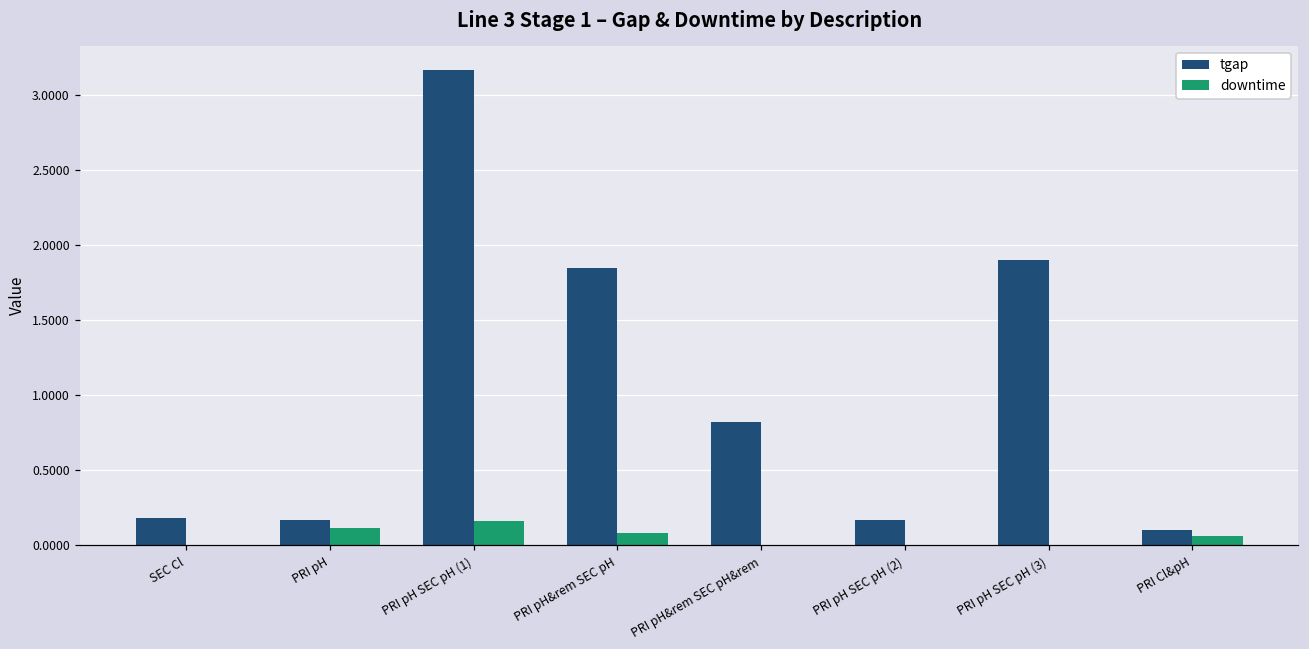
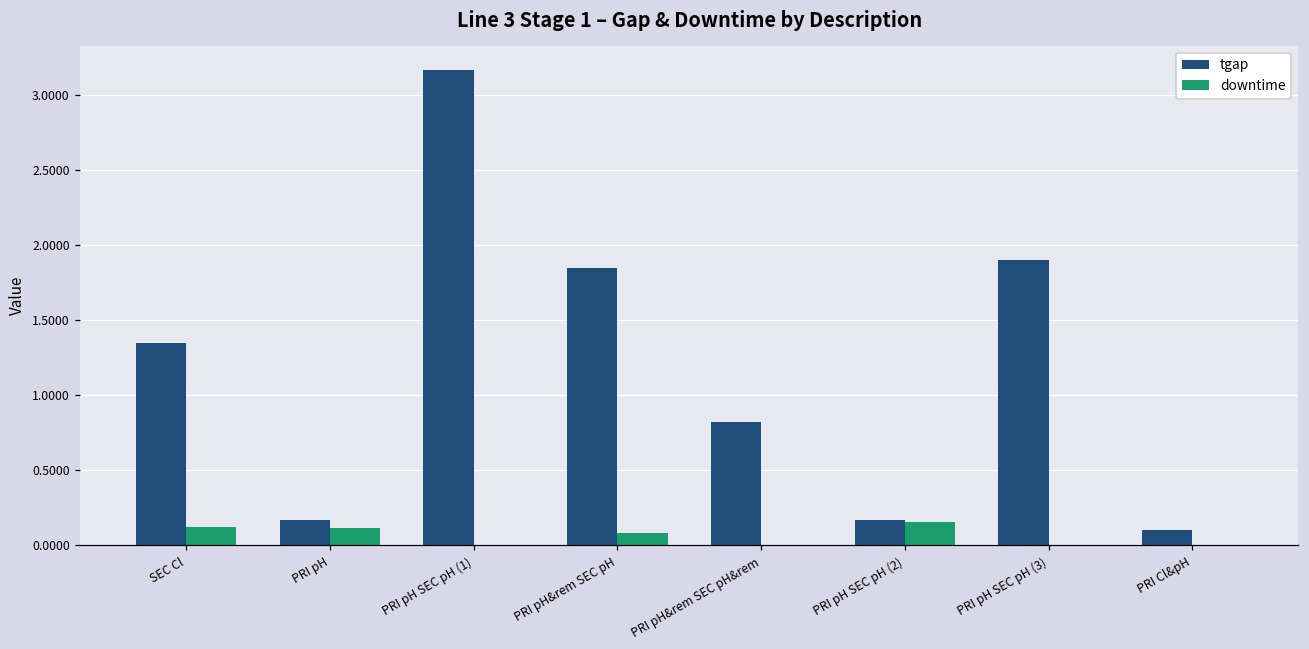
tgap, SEC Cl: 0.18 -> 1.35
downtime, SEC Cl: 0.00 -> 0.12
downtime, PRI pH SEC pH (1): 0.16 -> 0.00
downtime, PRI pH SEC pH (2): 0.00 -> 0.16
downtime, PRI Cl&pH: 0.06 -> 0.00
